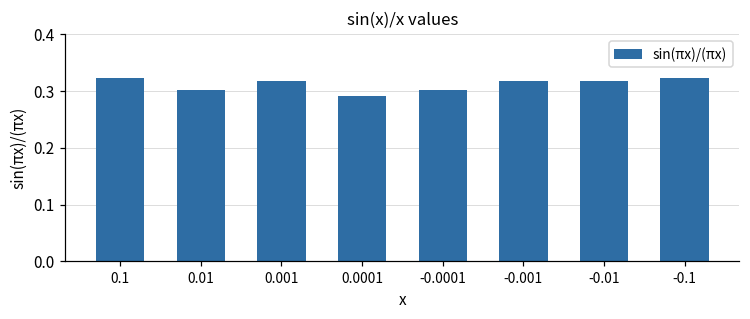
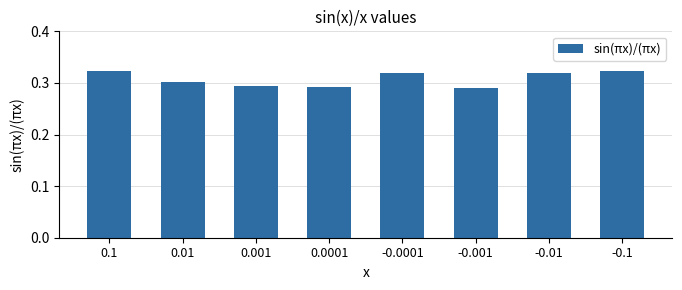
0.001: 0.32 -> 0.29
-0.0001: 0.30 -> 0.32
-0.001: 0.32 -> 0.29
